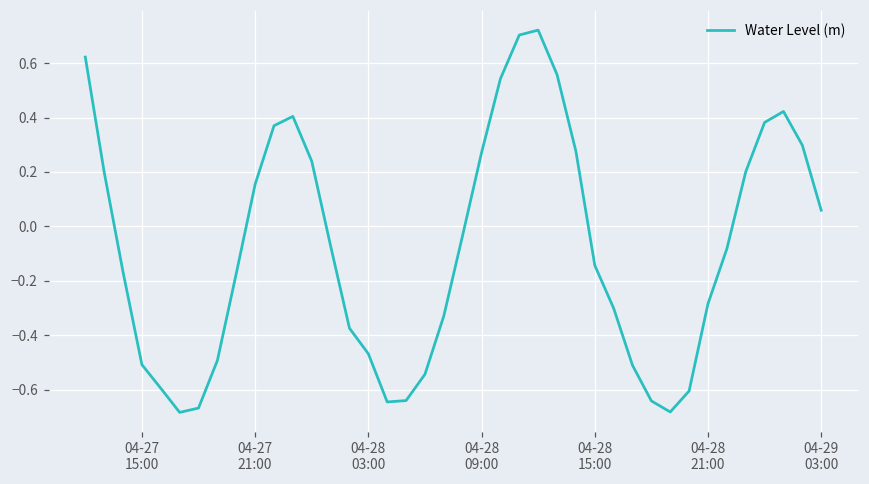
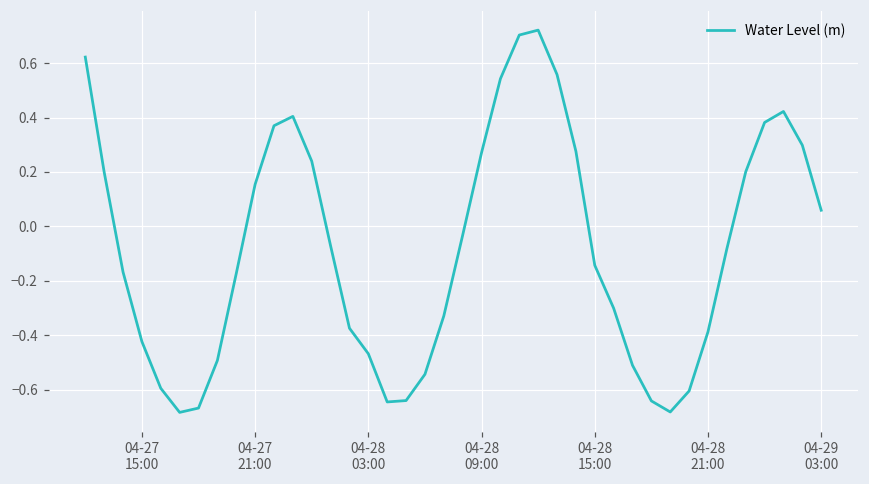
04-27 15:00: -0.51 -> -0.42
04-28 21:00: -0.28 -> -0.39
